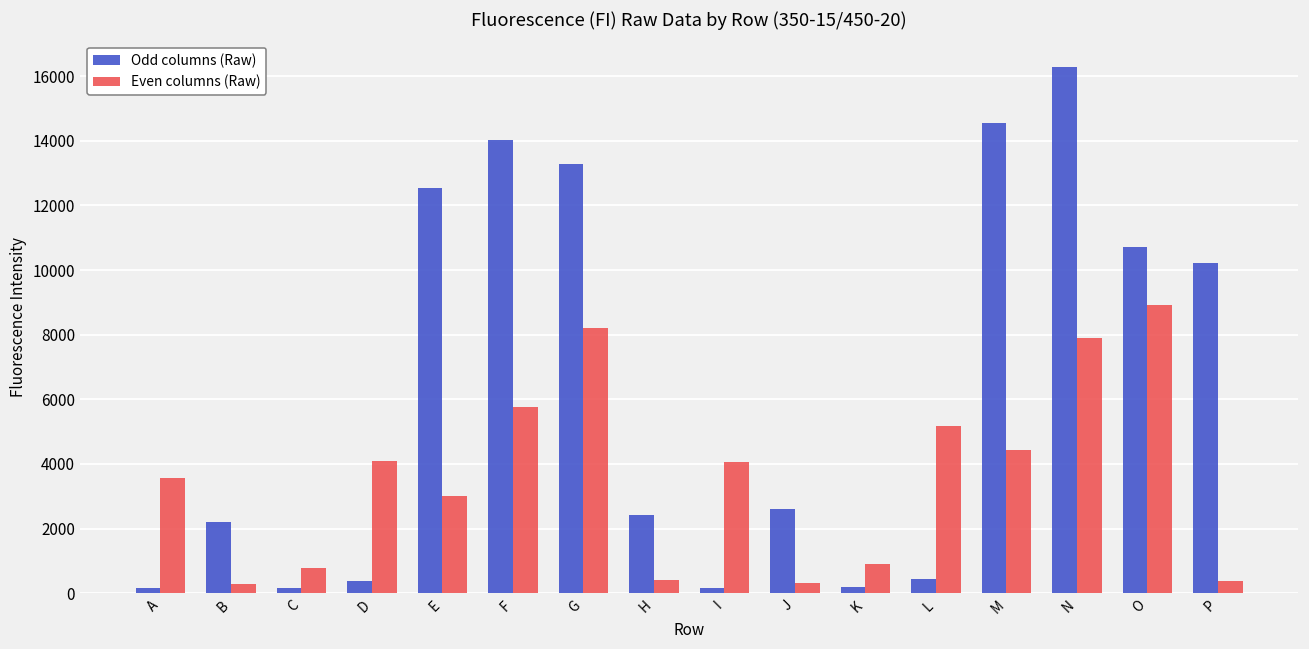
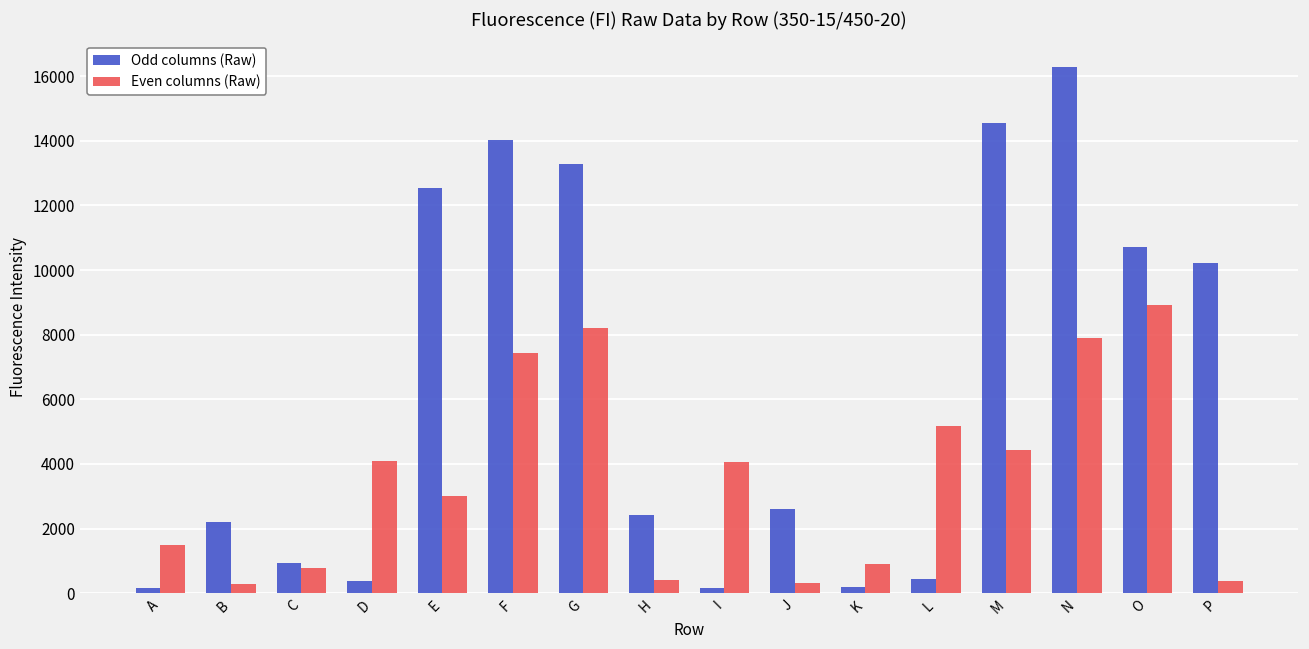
Even columns (Raw), A: 3600 -> 1500
Odd columns (Raw), C: 200 -> 900
Even columns (Raw), F: 5800 -> 7400
